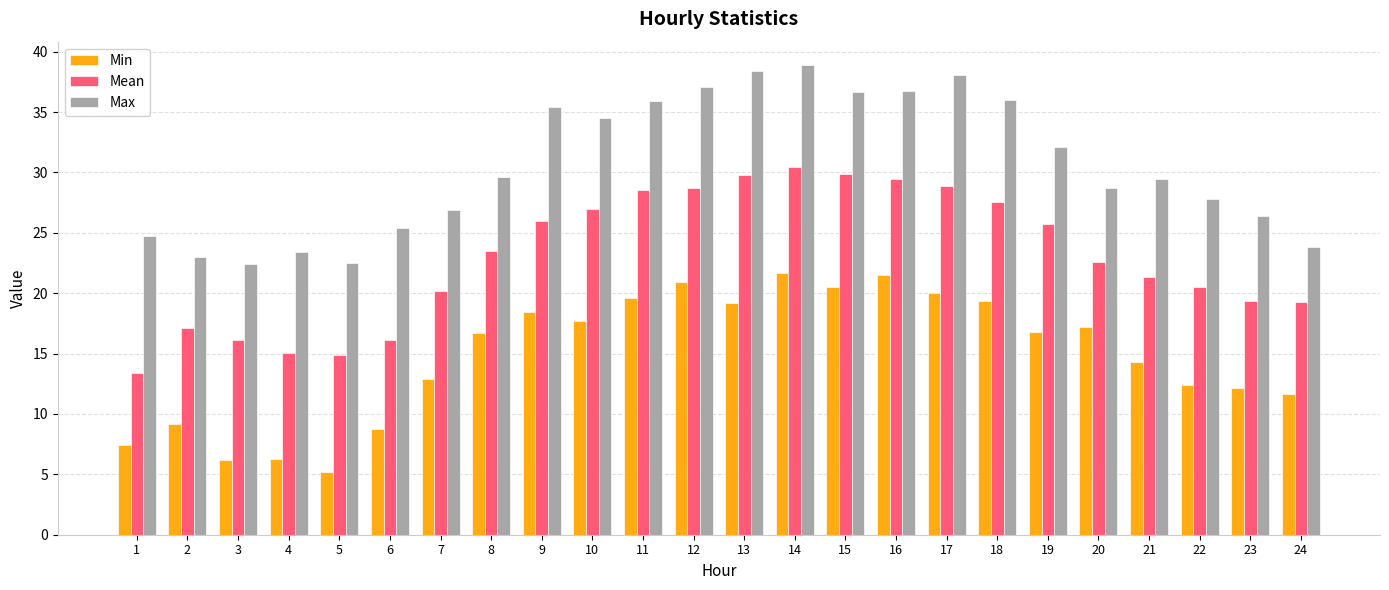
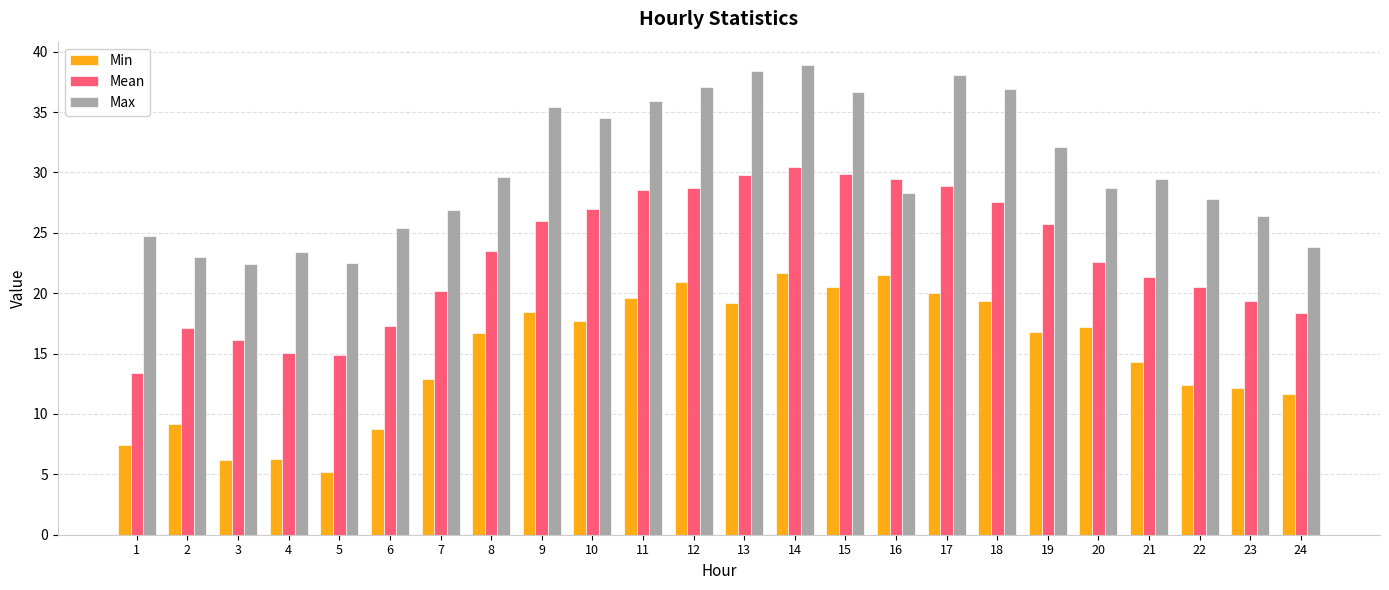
Mean, 6: 16.1 -> 17.3
Max, 16: 36.8 -> 28.3
Max, 18: 36.0 -> 36.9
Mean, 24: 19.3 -> 18.4
